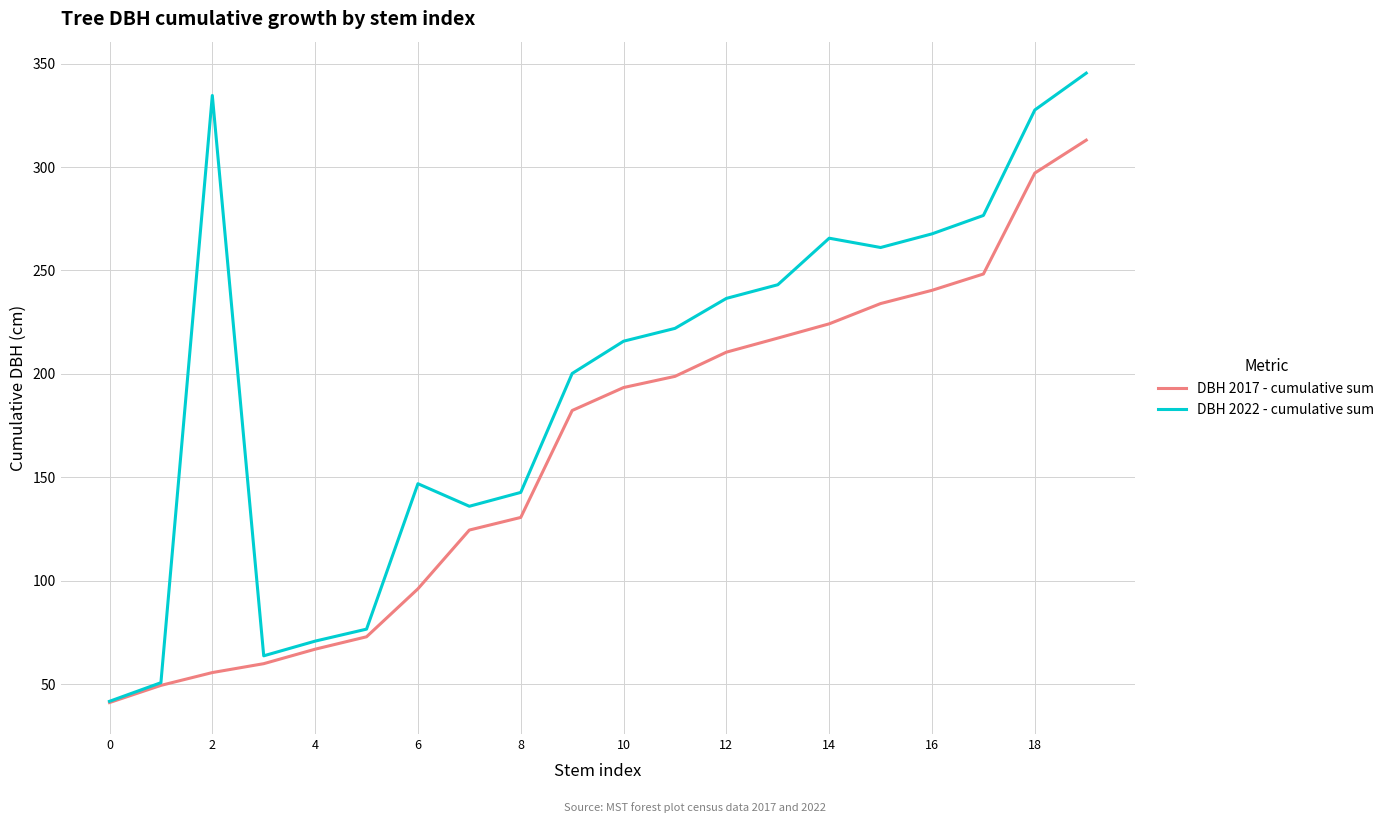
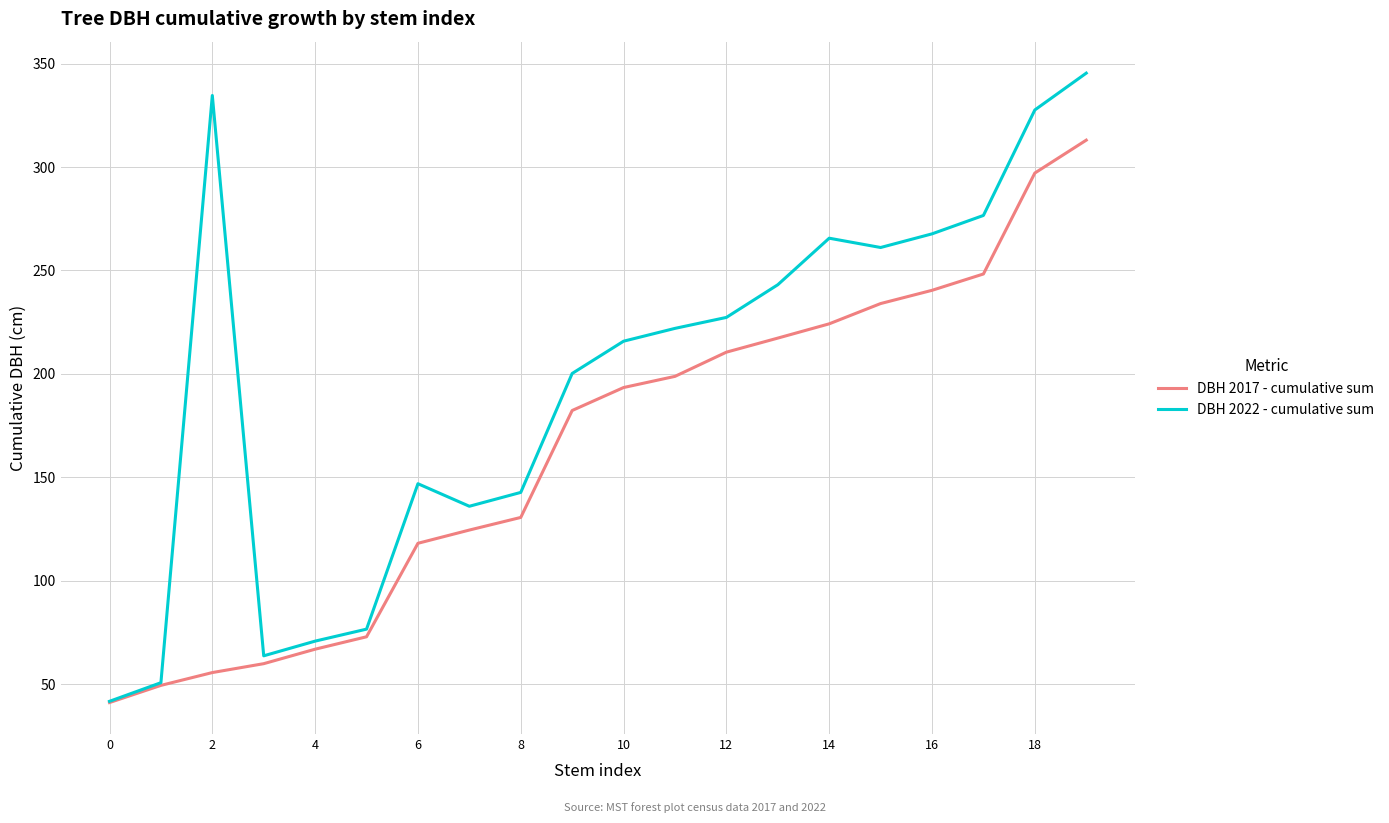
DBH 2017 - cumulative sum, 6: 96 -> 118
DBH 2022 - cumulative sum, 12: 237 -> 227
